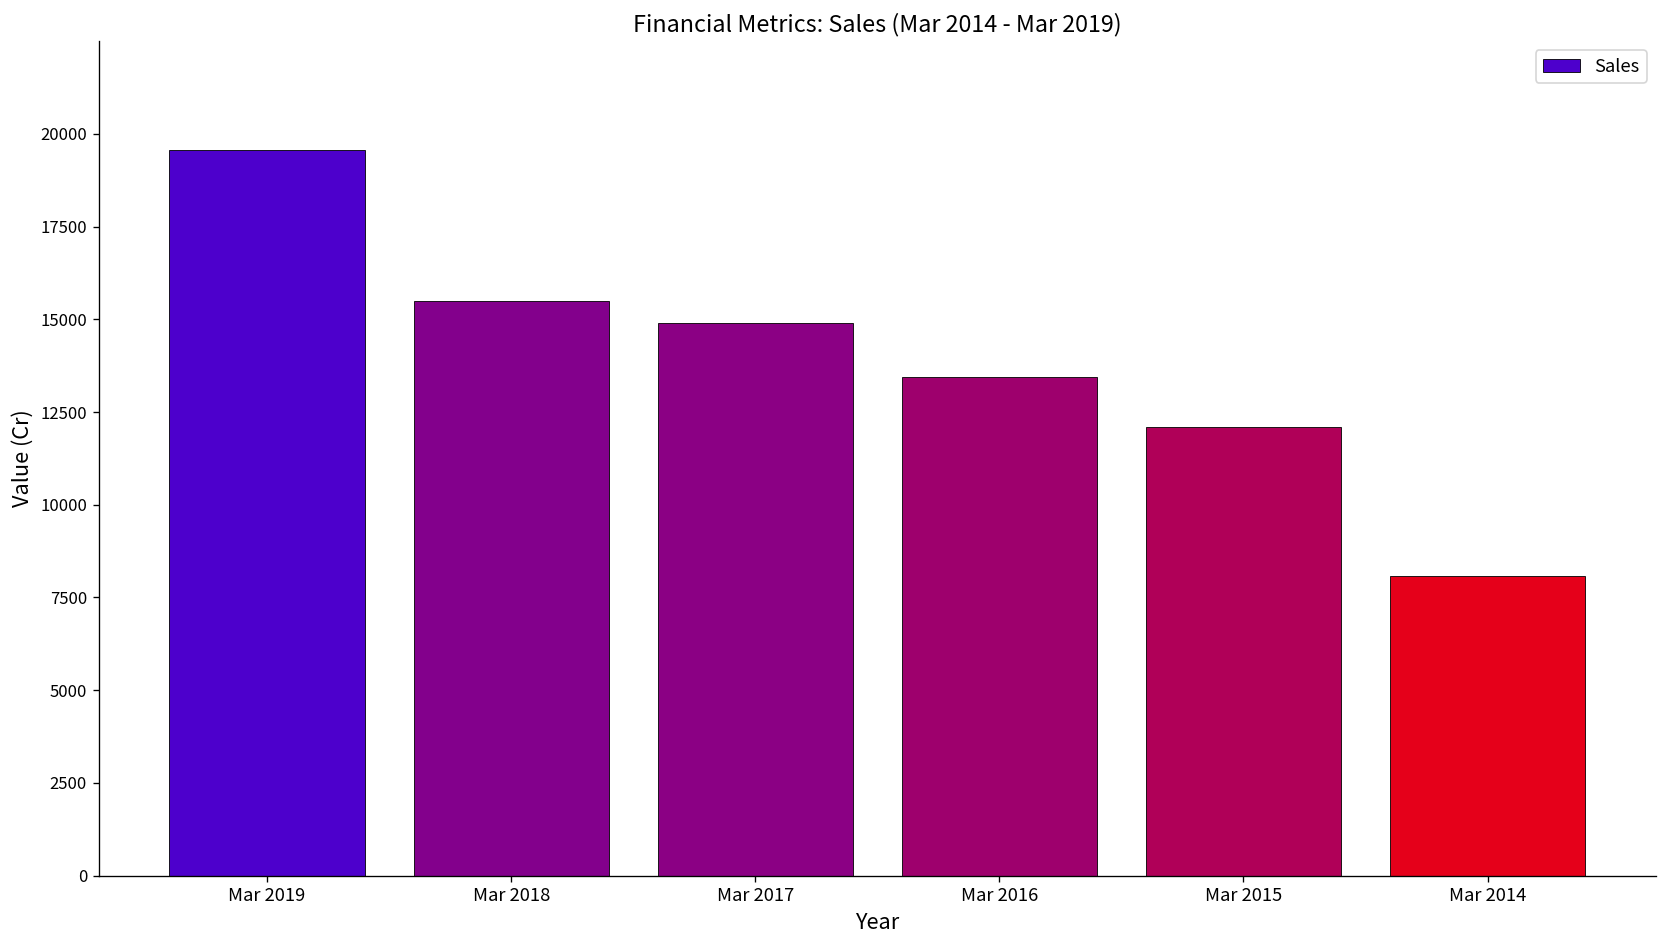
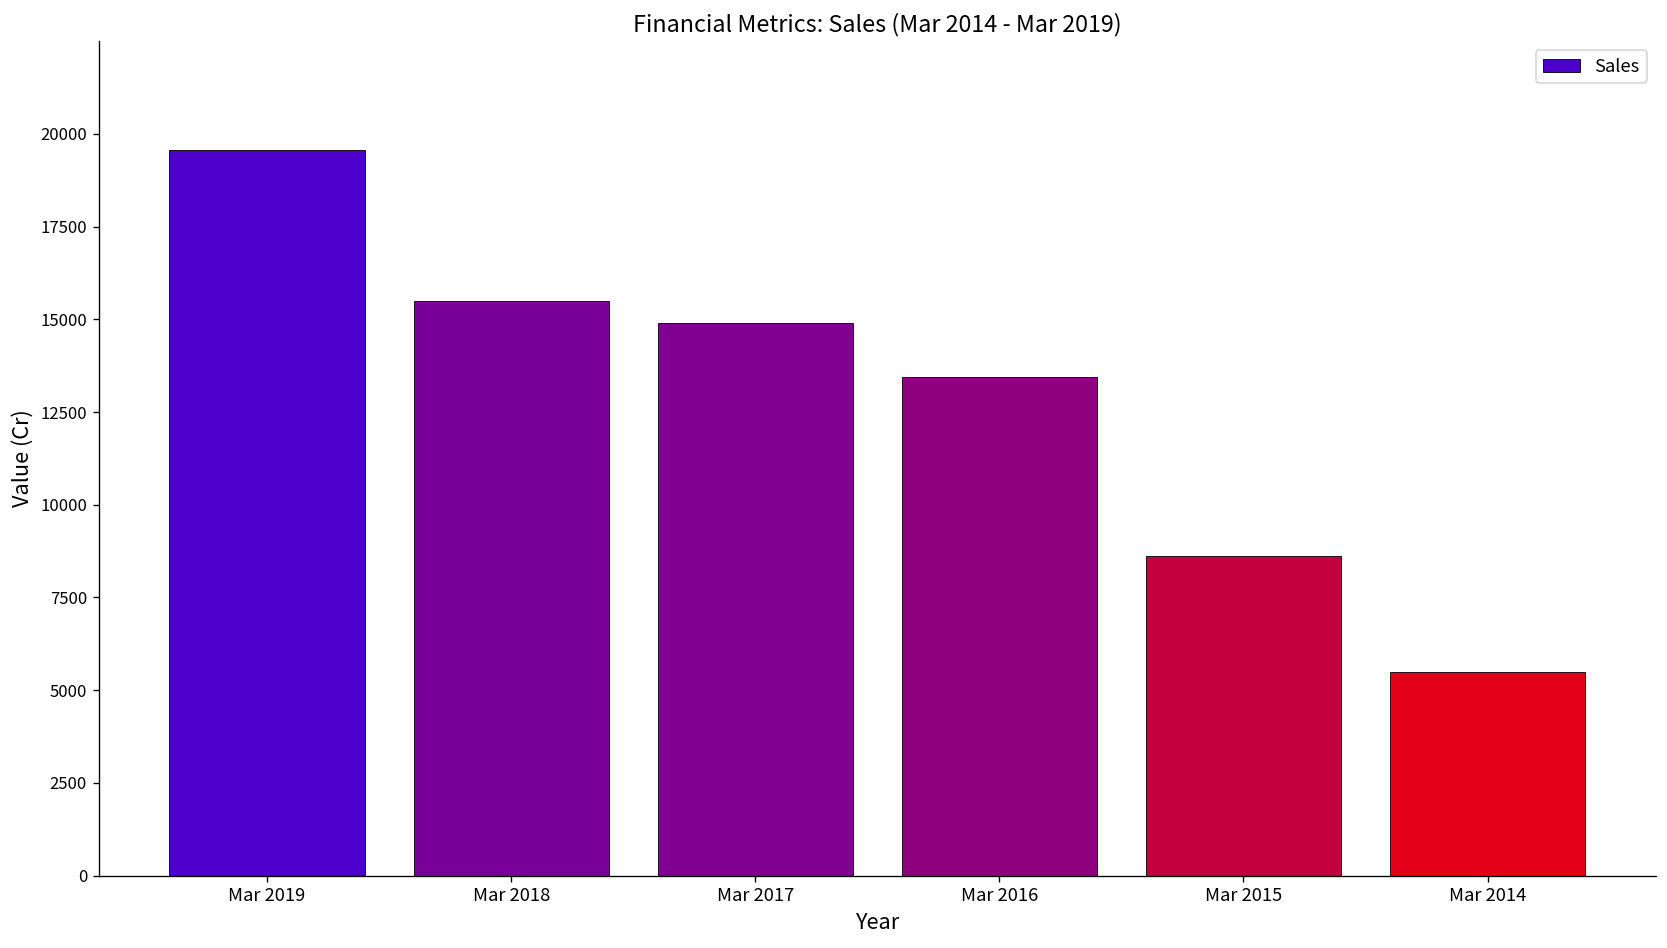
Mar 2015: 12100 -> 8600
Mar 2014: 8100 -> 5500
